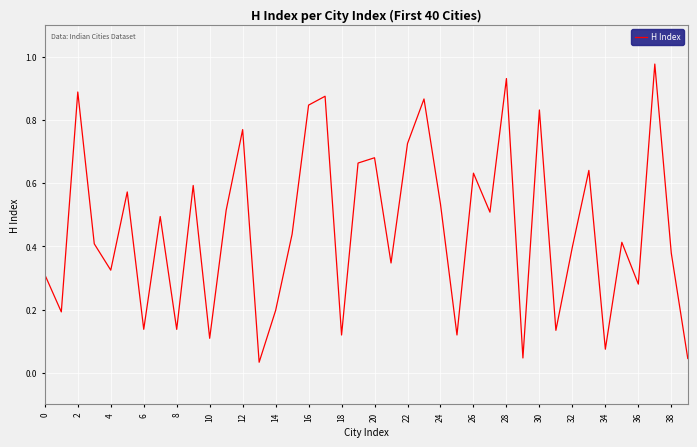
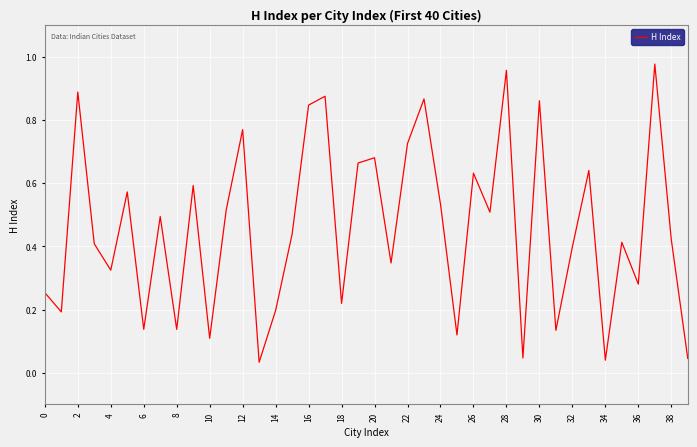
0: 0.31 -> 0.25
18: 0.12 -> 0.22
28: 0.93 -> 0.96
30: 0.83 -> 0.86
34: 0.07 -> 0.04
38: 0.38 -> 0.42
